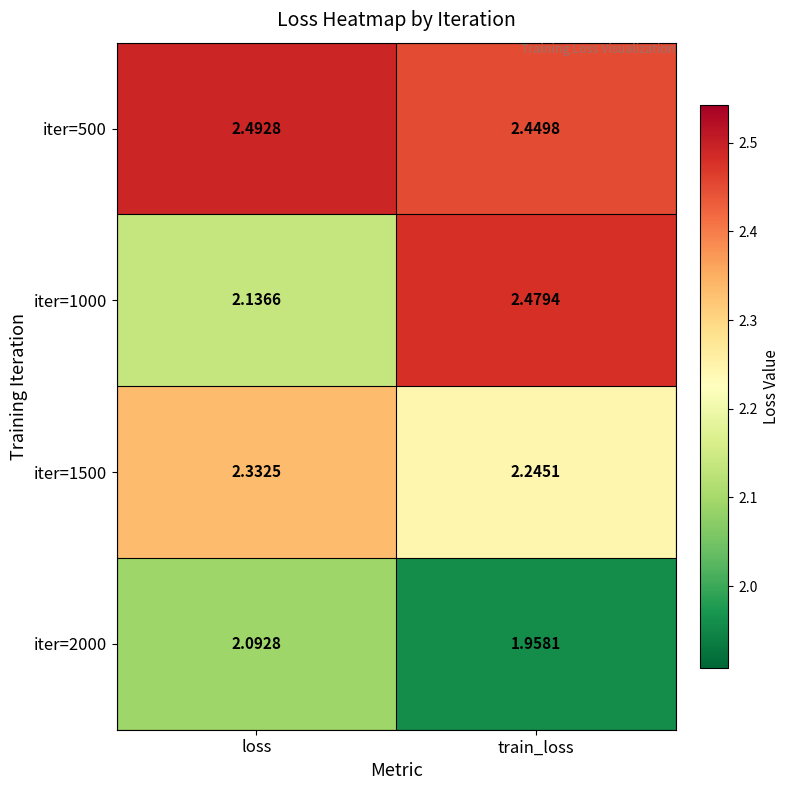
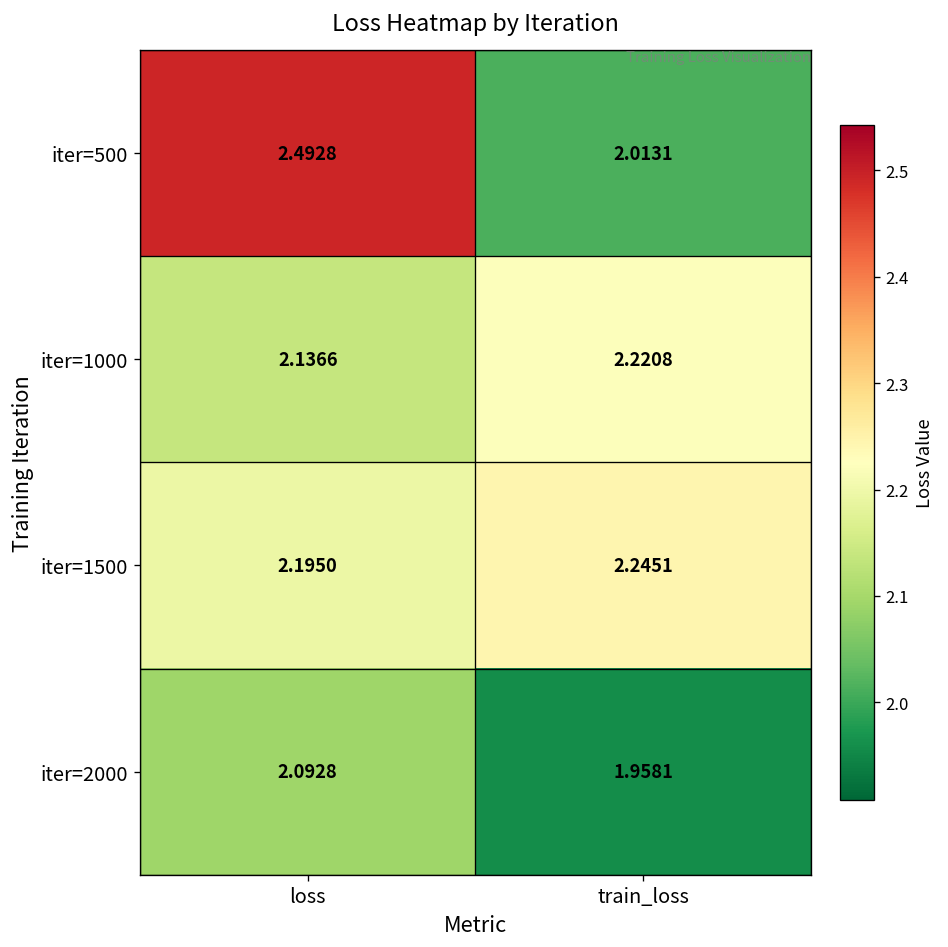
iter=500, train_loss: 2.4498 -> 2.0131
iter=1000, train_loss: 2.4794 -> 2.2208
iter=1500, loss: 2.3325 -> 2.1950
